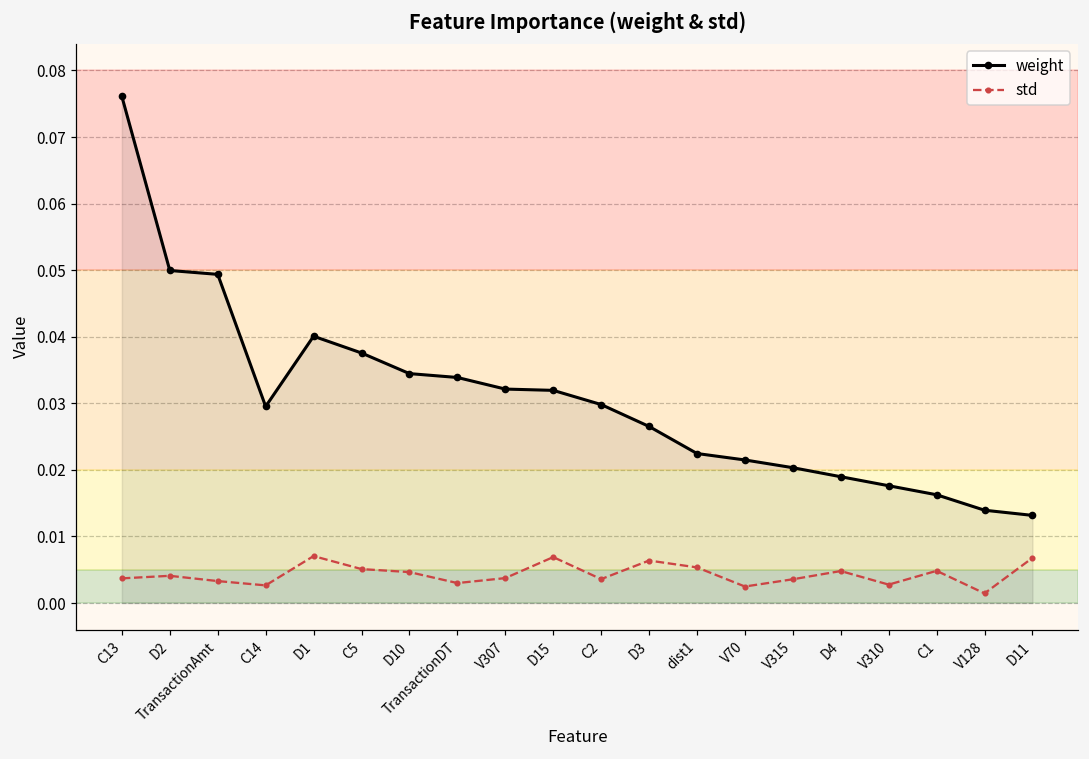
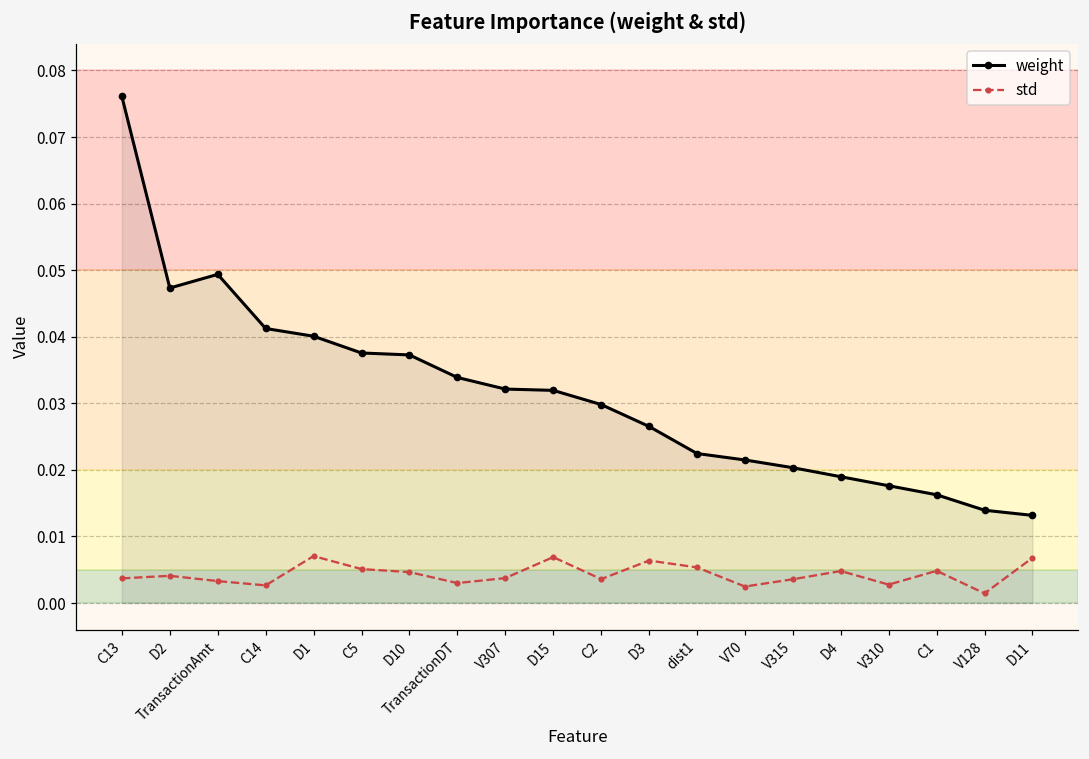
weight, D2: 0.050 -> 0.047
weight, C14: 0.030 -> 0.041
weight, D10: 0.034 -> 0.037
